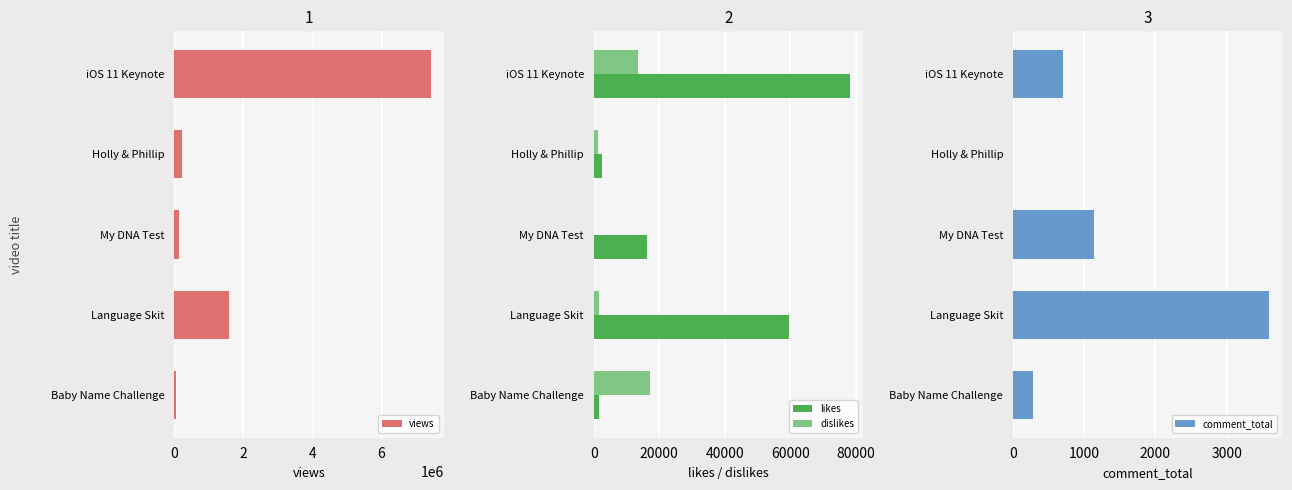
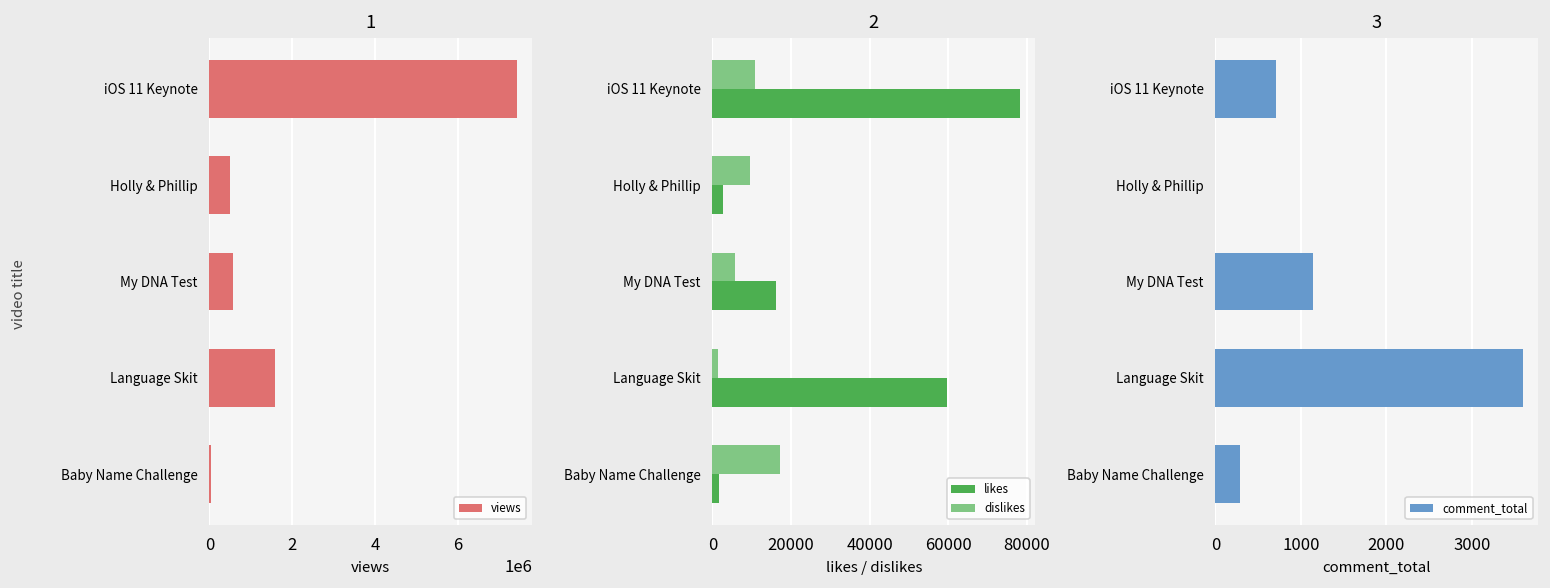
1, Holly & Phillip: 200000 -> 500000
1, My DNA Test: 100000 -> 600000
2, dislikes, iOS 11 Keynote: 14000 -> 11000
2, dislikes, Holly & Phillip: 1000 -> 10000
2, dislikes, My DNA Test: 0 -> 6000
